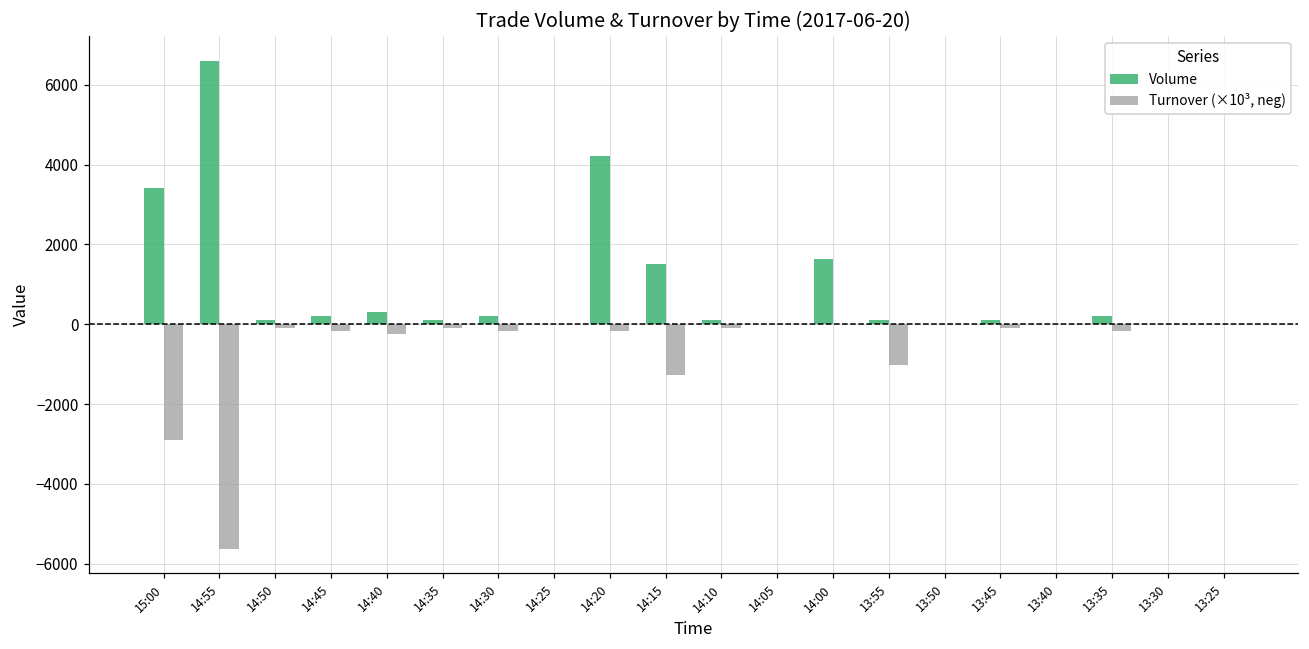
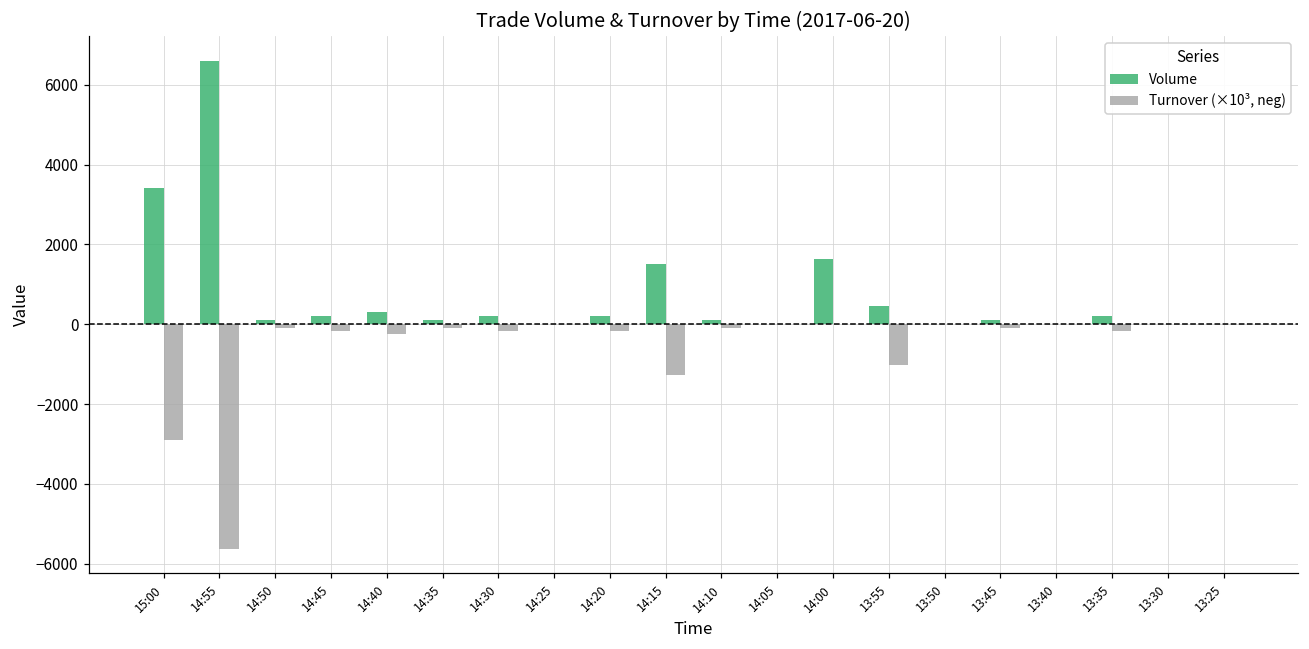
Volume, 14:20: 4200 -> 200
Volume, 13:55: 100 -> 500
